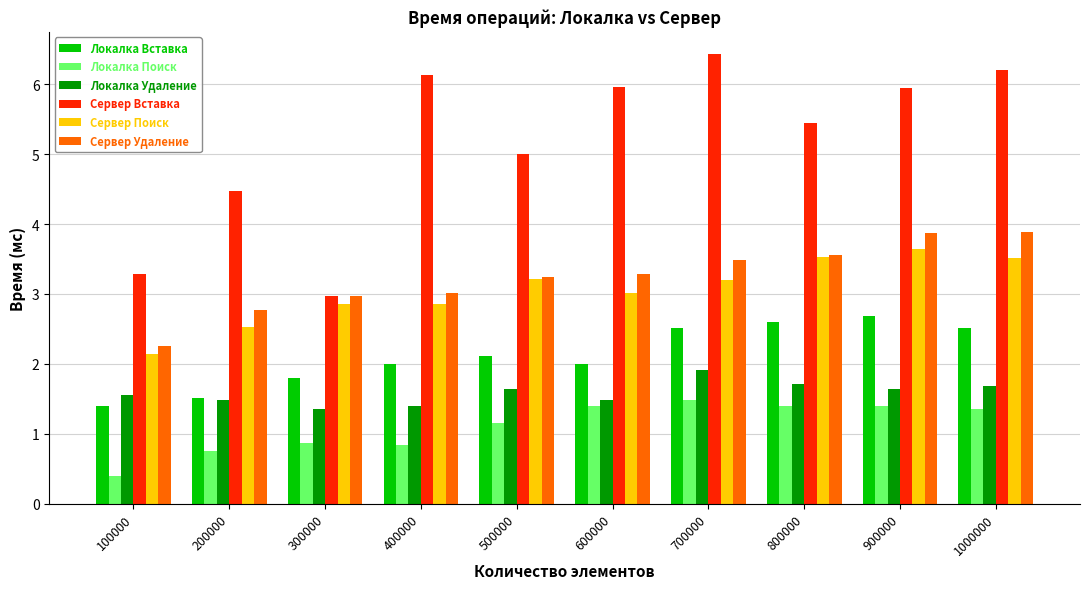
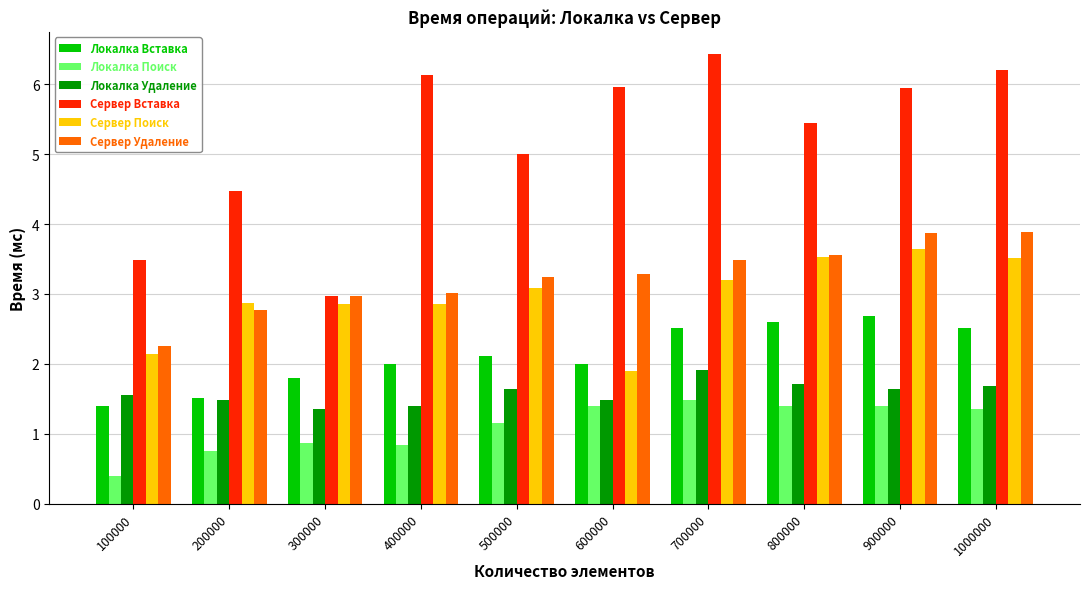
Сервер Вставка, 100000: 3.3 -> 3.5
Сервер Поиск, 200000: 2.5 -> 2.9
Сервер Поиск, 500000: 3.2 -> 3.1
Сервер Поиск, 600000: 3.0 -> 1.9
